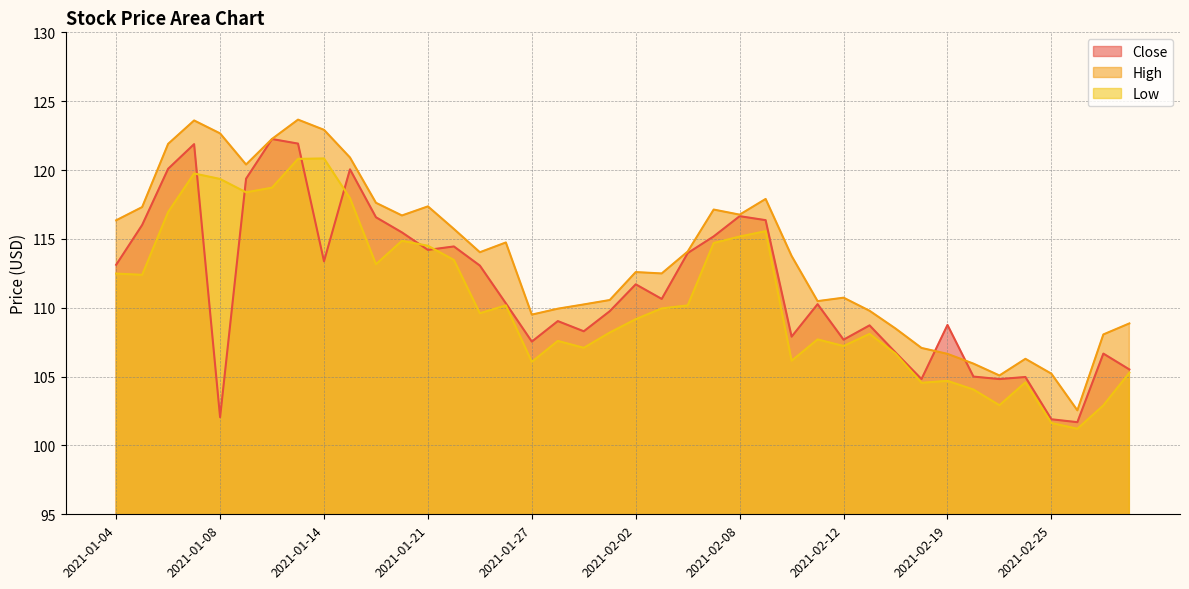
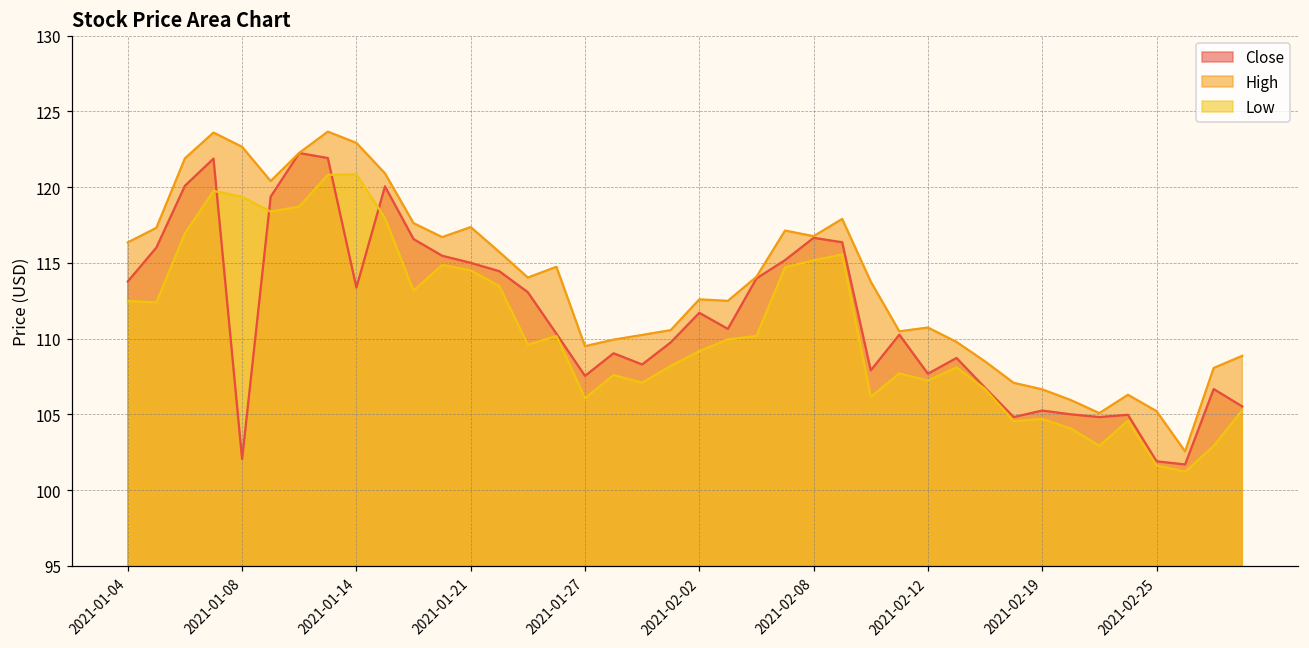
Close, 2021-01-04: 113.1 -> 113.8
Close, 2021-01-21: 114.2 -> 115.0
Close, 2021-02-19: 108.8 -> 105.3
